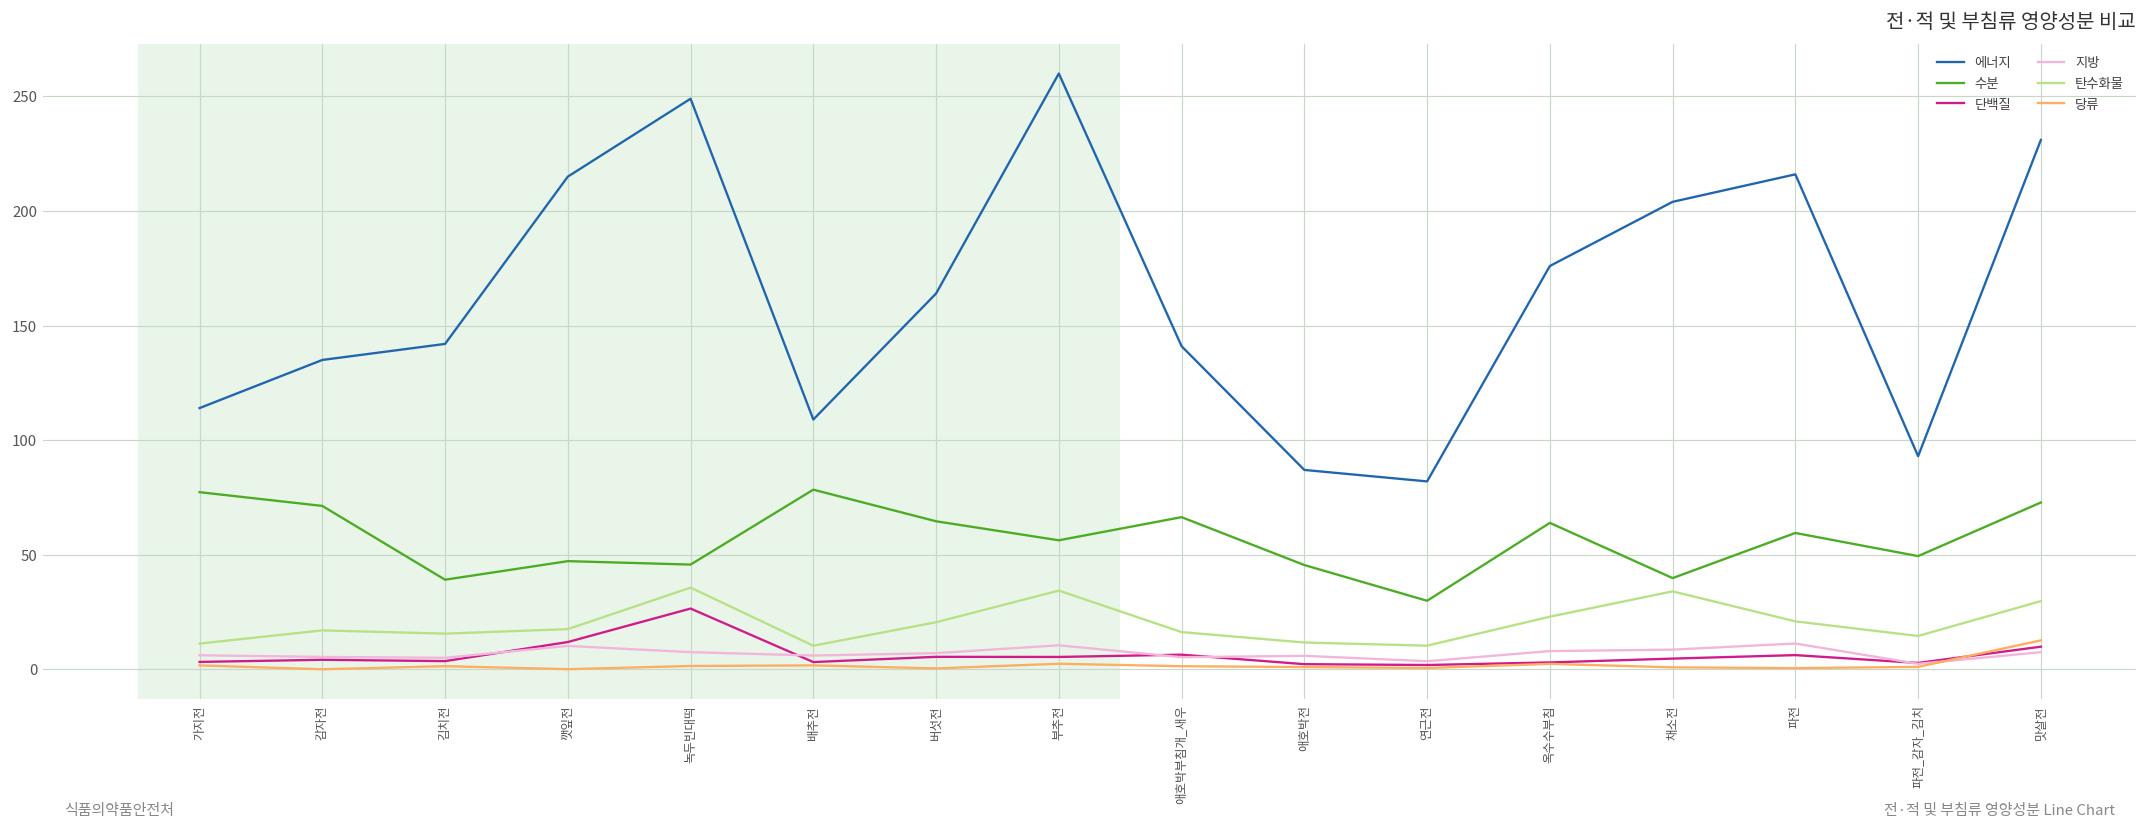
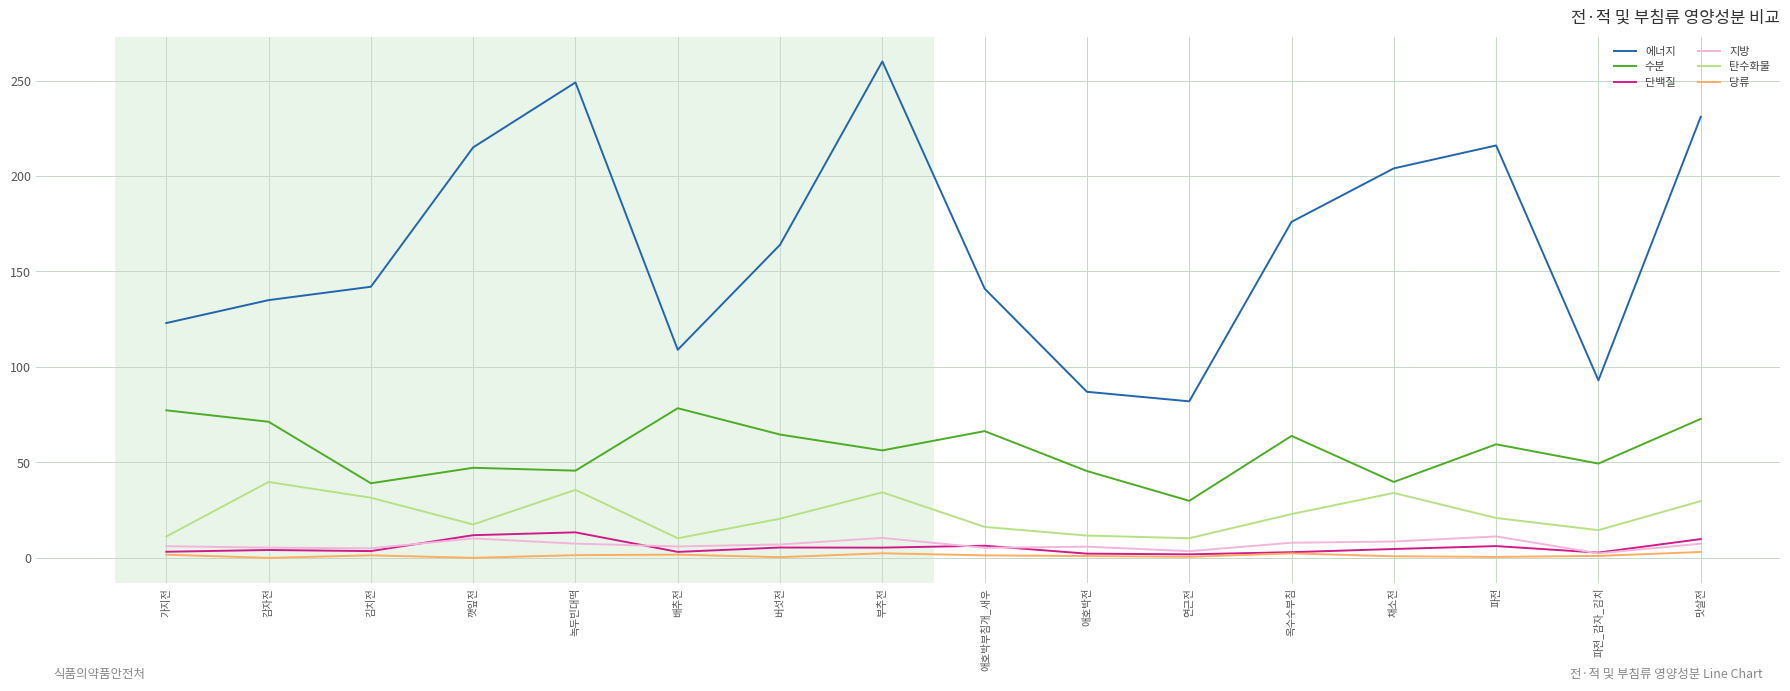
에너지, 가지전: 114 -> 123
탄수화물, 감자전: 17 -> 40
탄수화물, 김치전: 16 -> 32
단백질, 녹두빈대떡: 27 -> 13
당류, 맛살전: 13 -> 3
